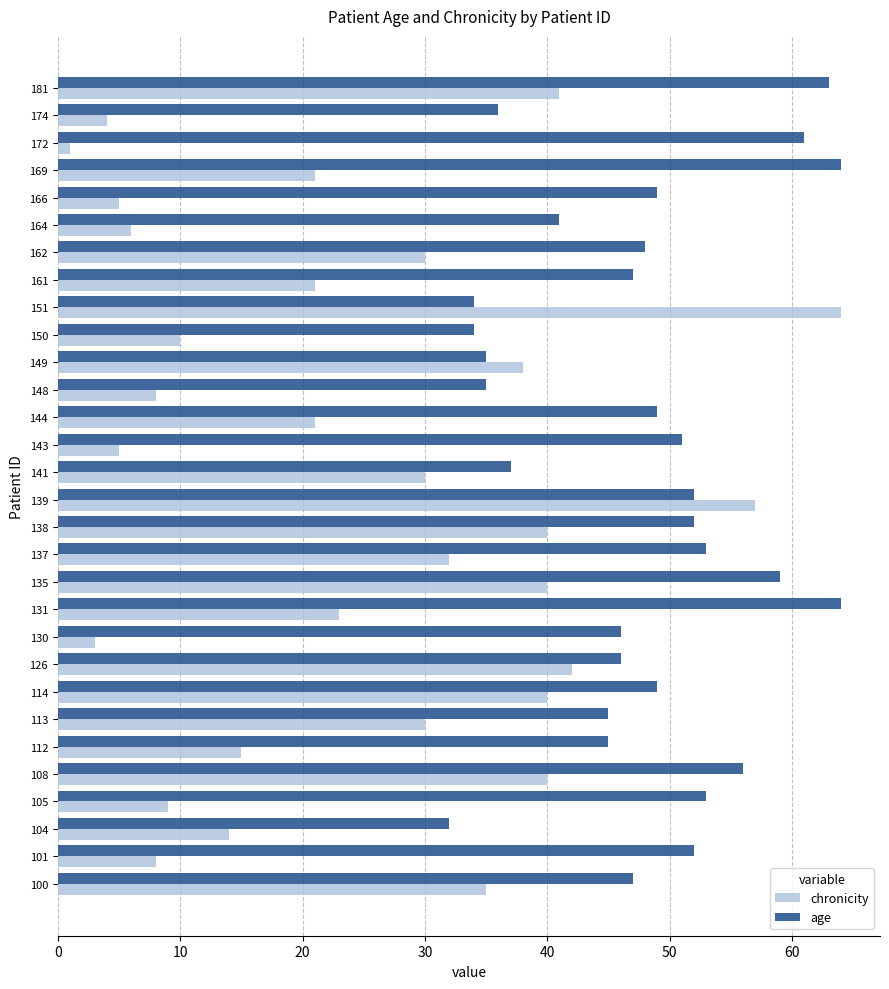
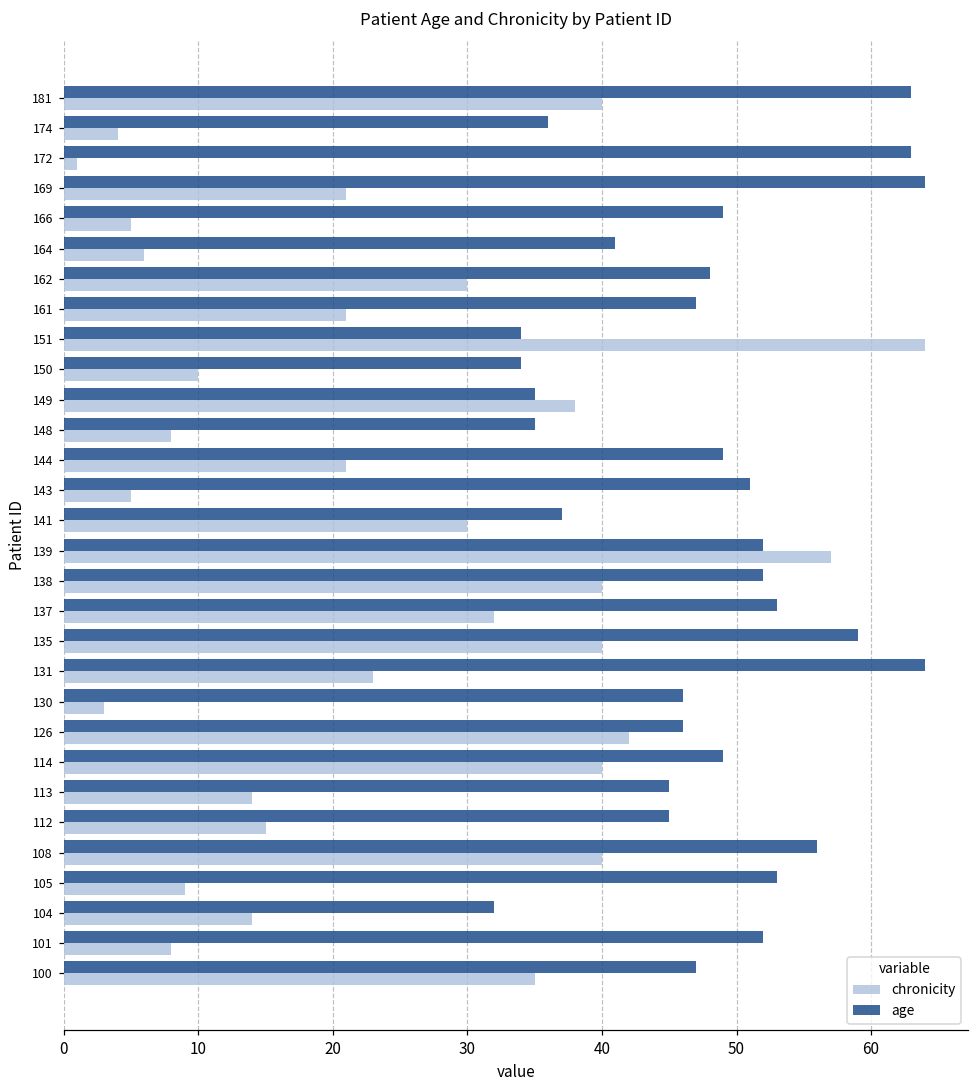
chronicity, 181: 41 -> 40
age, 172: 61 -> 63
chronicity, 113: 30 -> 14
